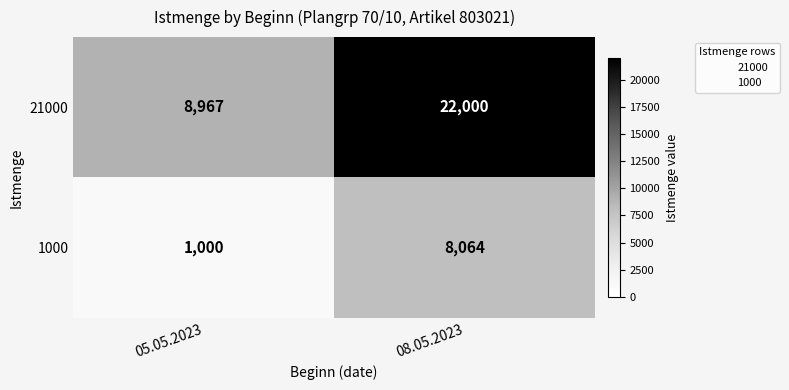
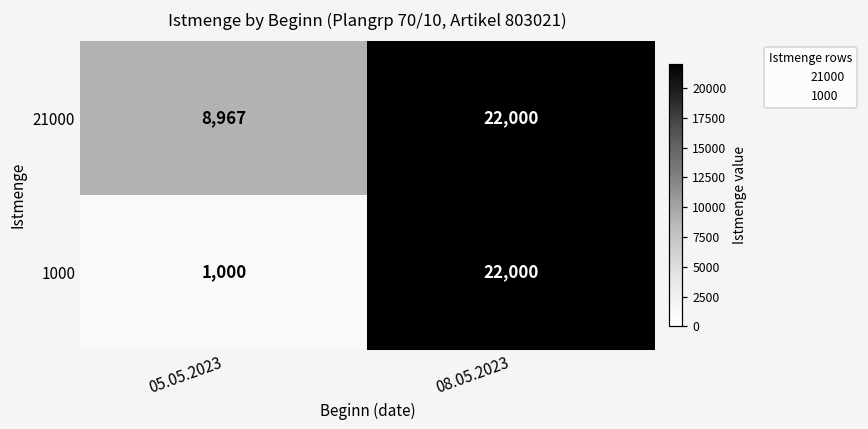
1000, 08.05.2023: 8,064 -> 22,000
